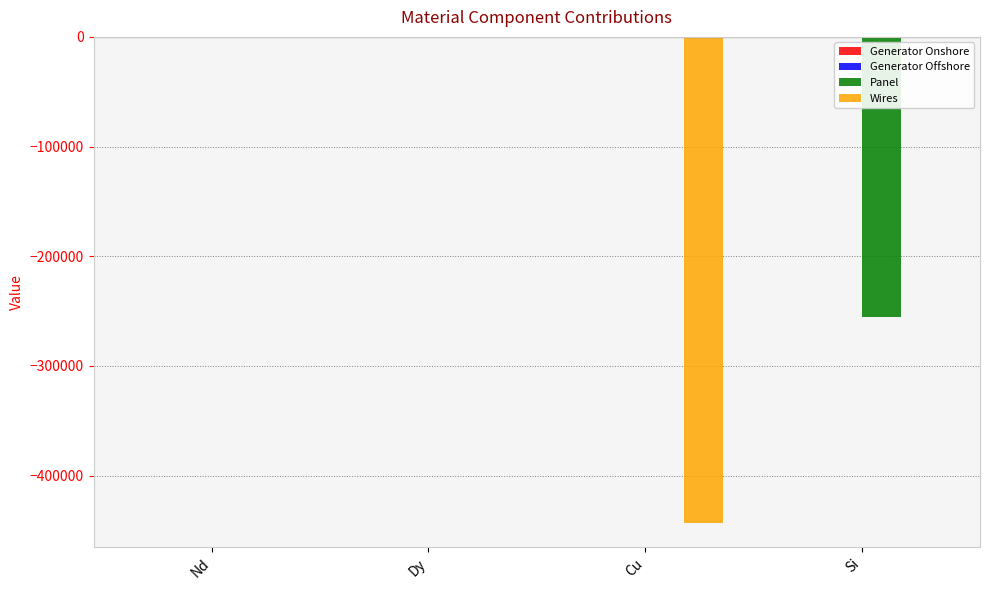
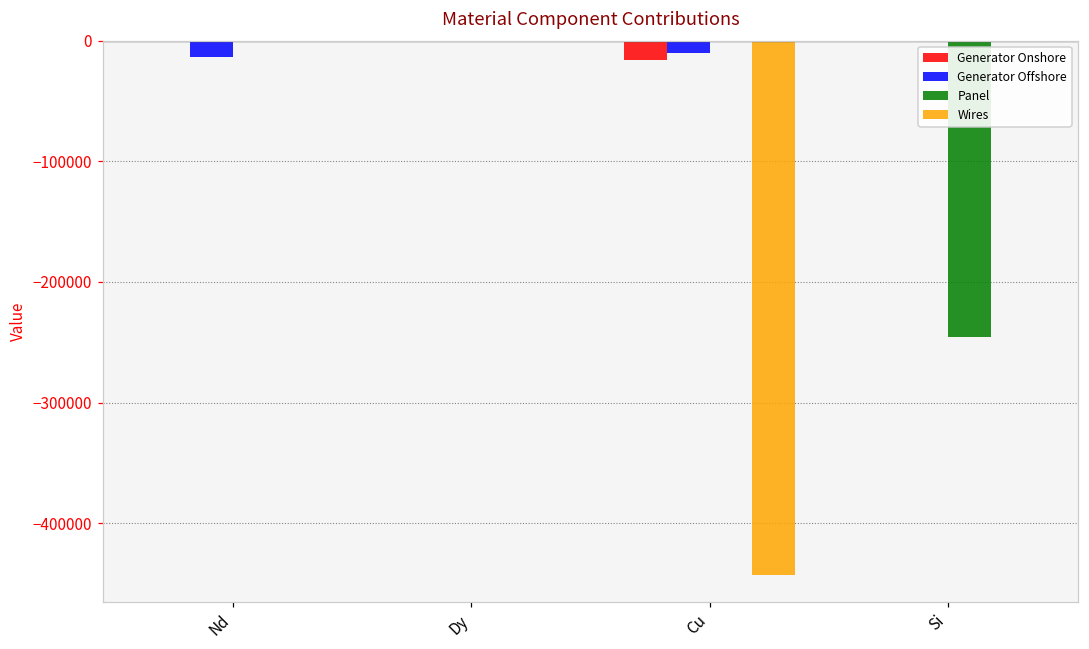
Generator Offshore, Nd: 0 -> -14000
Generator Onshore, Cu: 0 -> -16000
Generator Offshore, Cu: 0 -> -11000
Panel, Si: -255000 -> -246000
